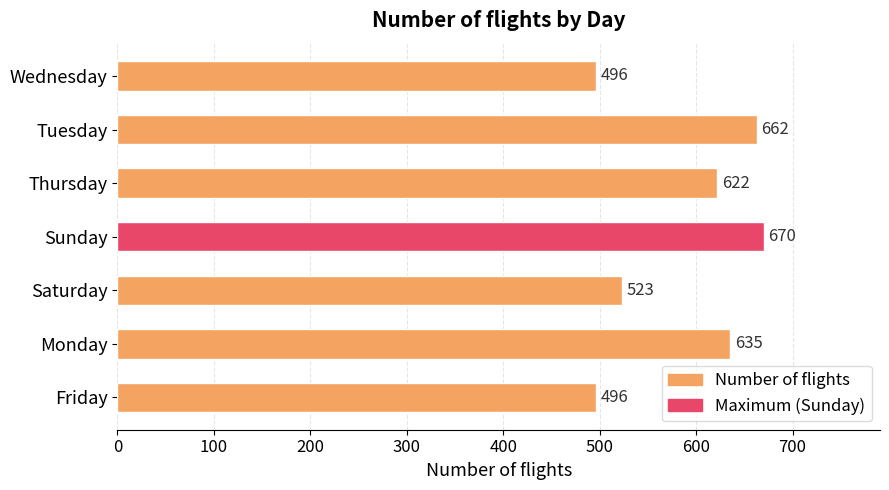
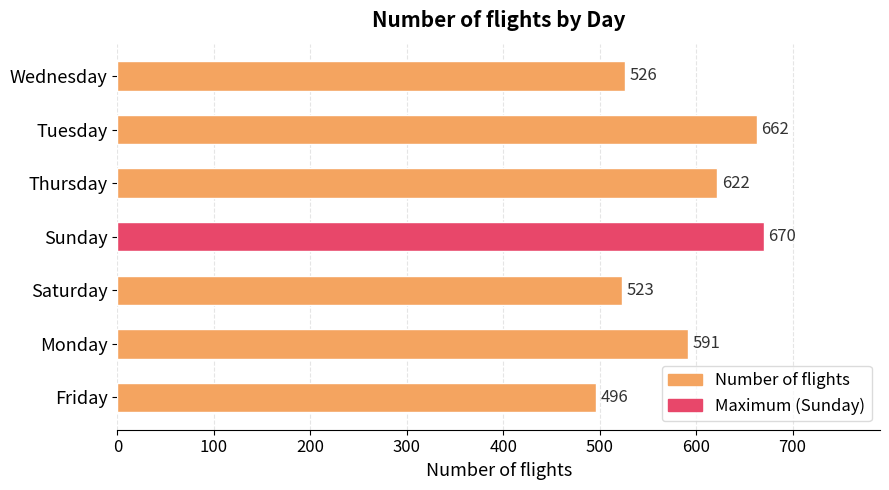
Wednesday: 496 -> 526
Monday: 635 -> 591
